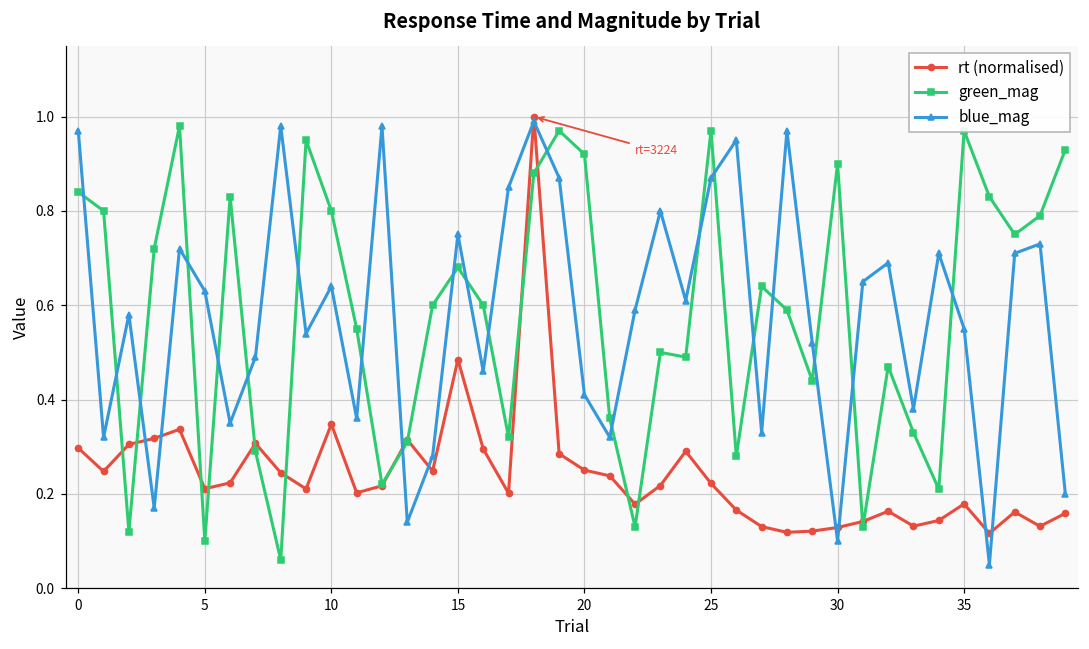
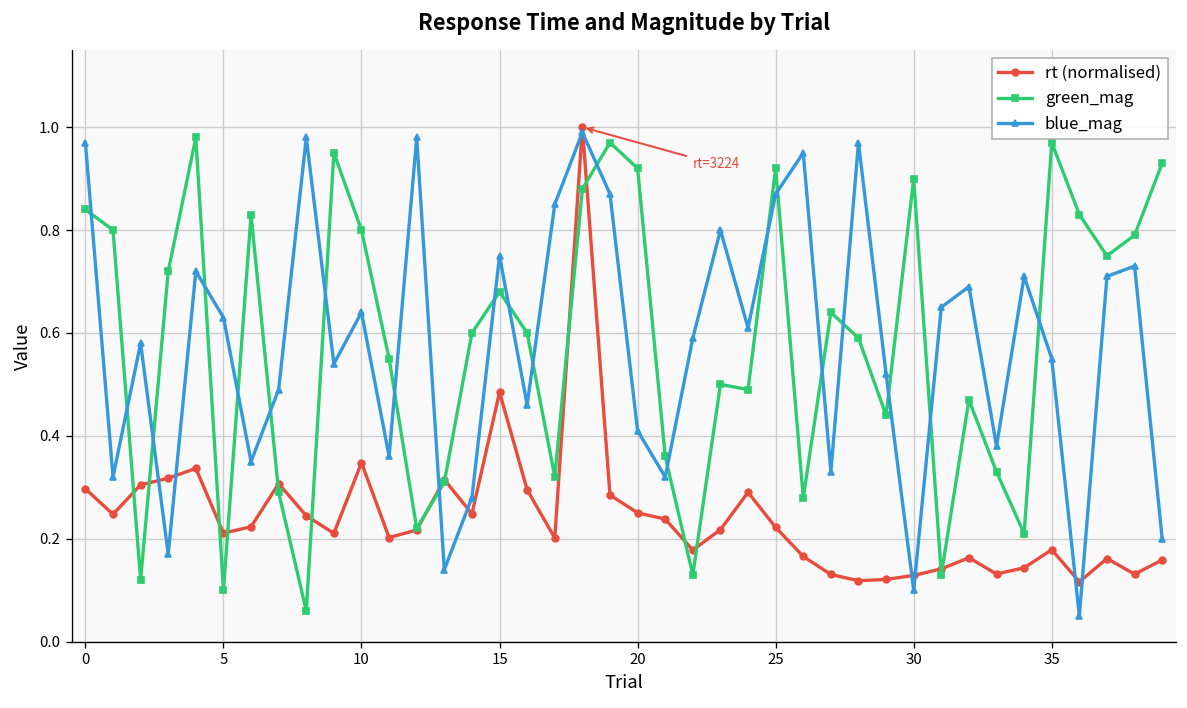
green_mag, 25: 0.97 -> 0.92
